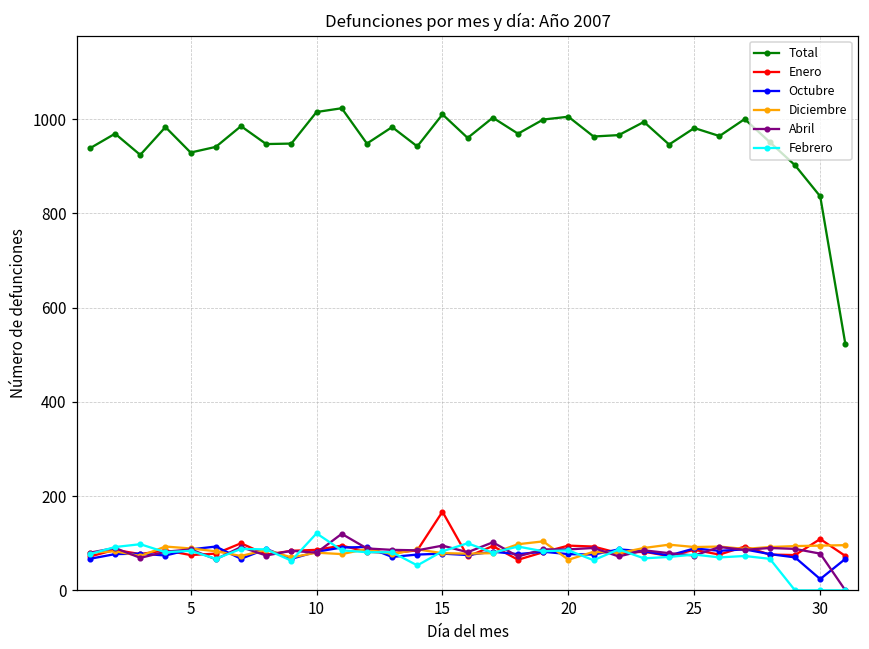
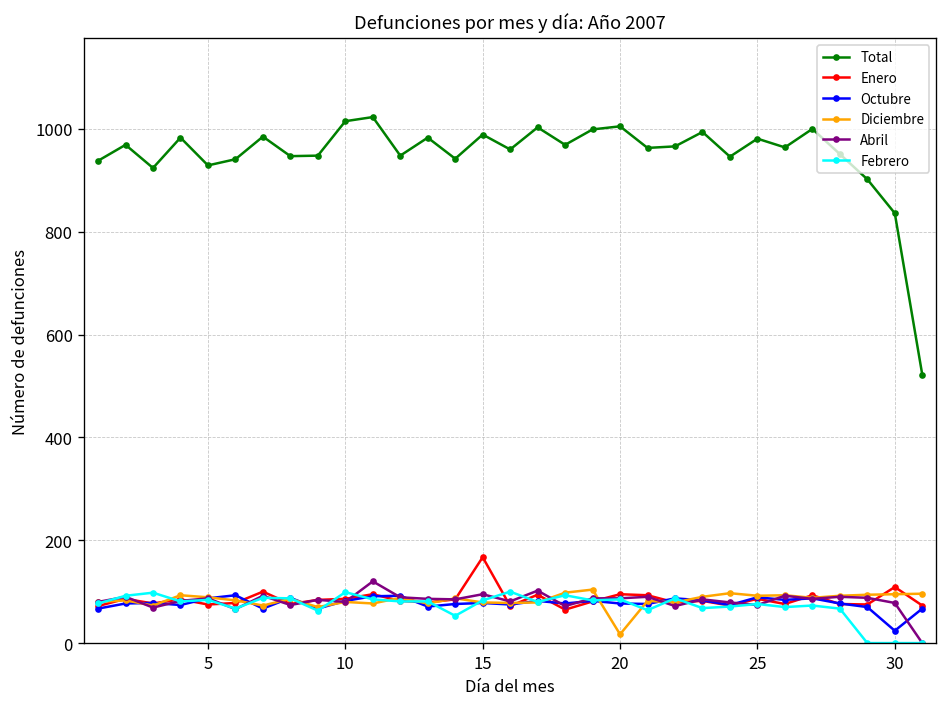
Febrero, 10: 120 -> 100
Total, 15: 1010 -> 990
Diciembre, 20: 70 -> 20
